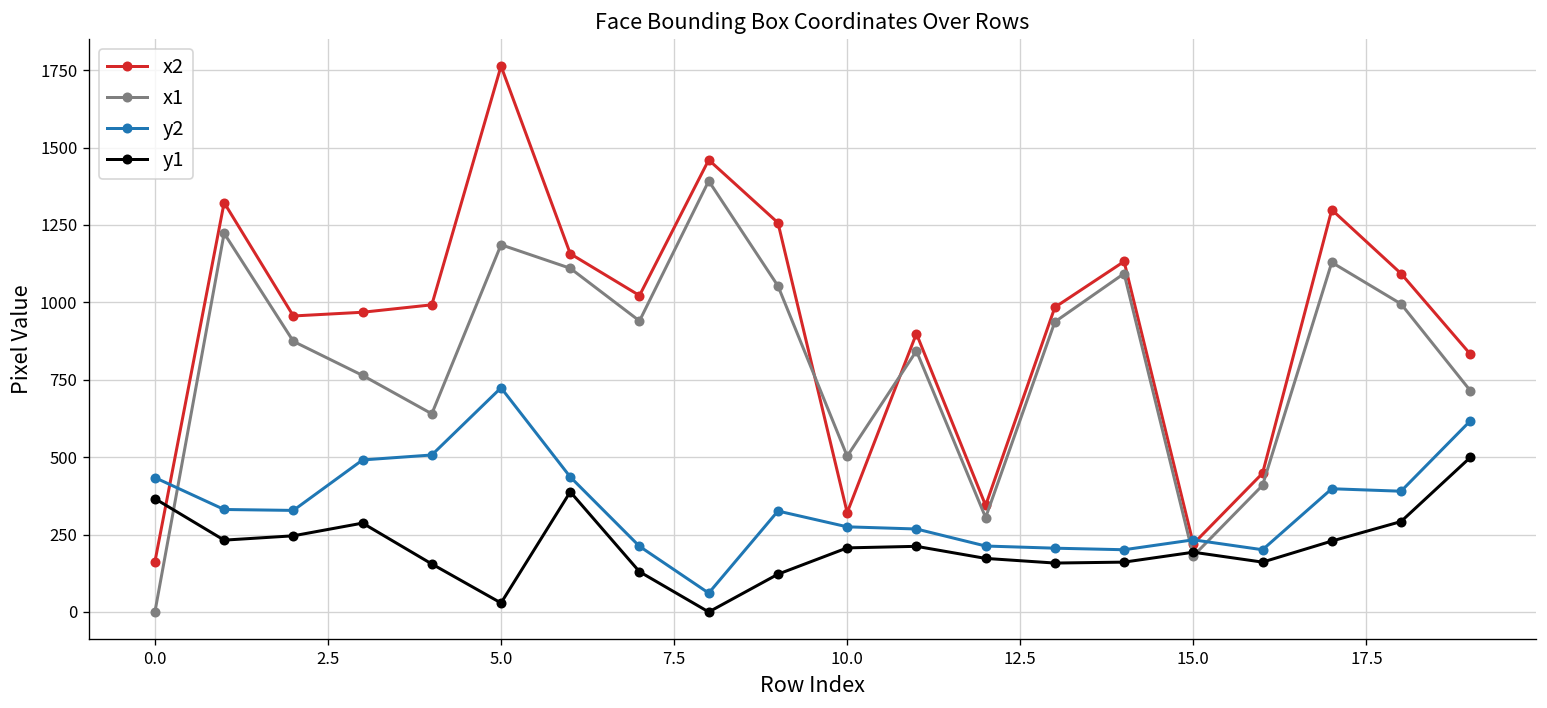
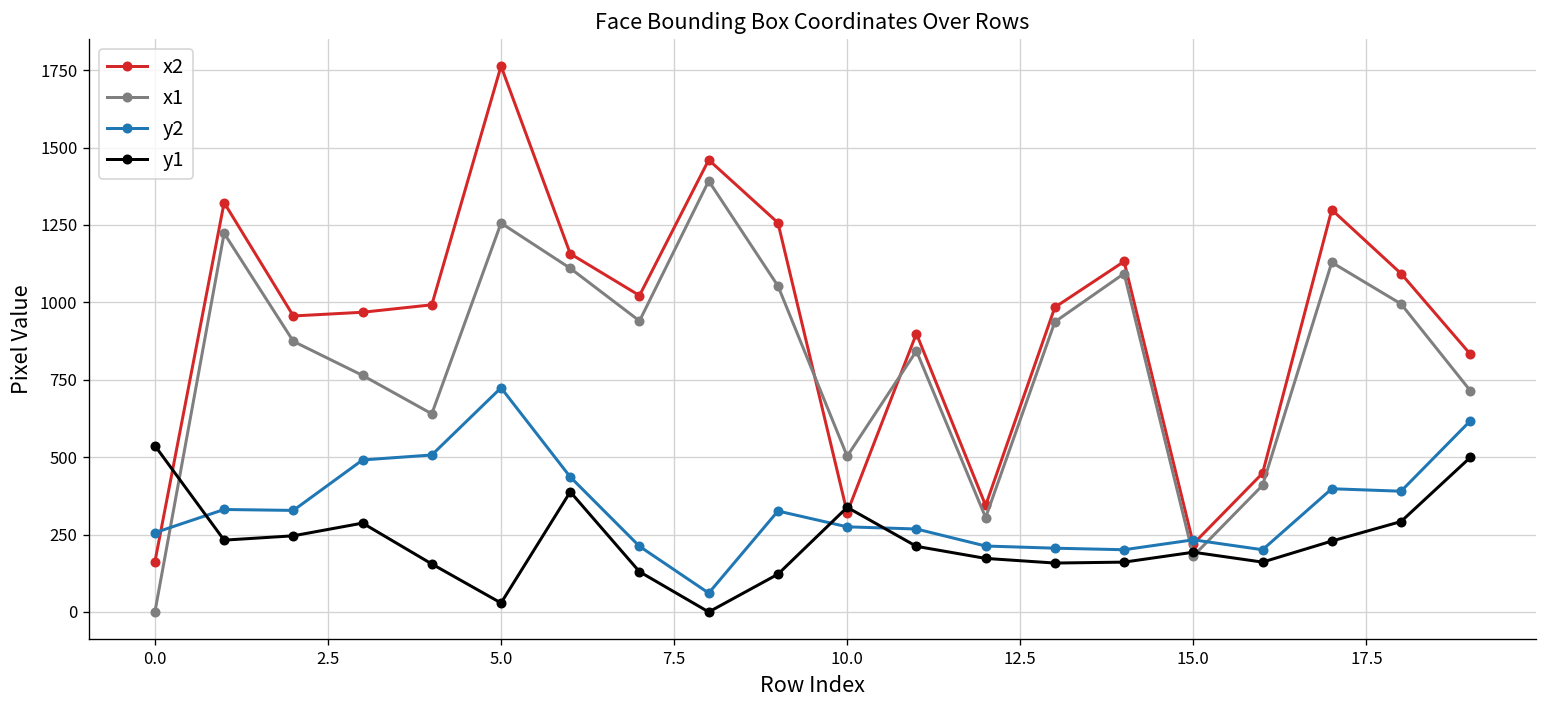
y2, 0.0: 430 -> 260
y1, 0.0: 370 -> 540
x1, 5.0: 1190 -> 1260
y1, 10.0: 210 -> 340
